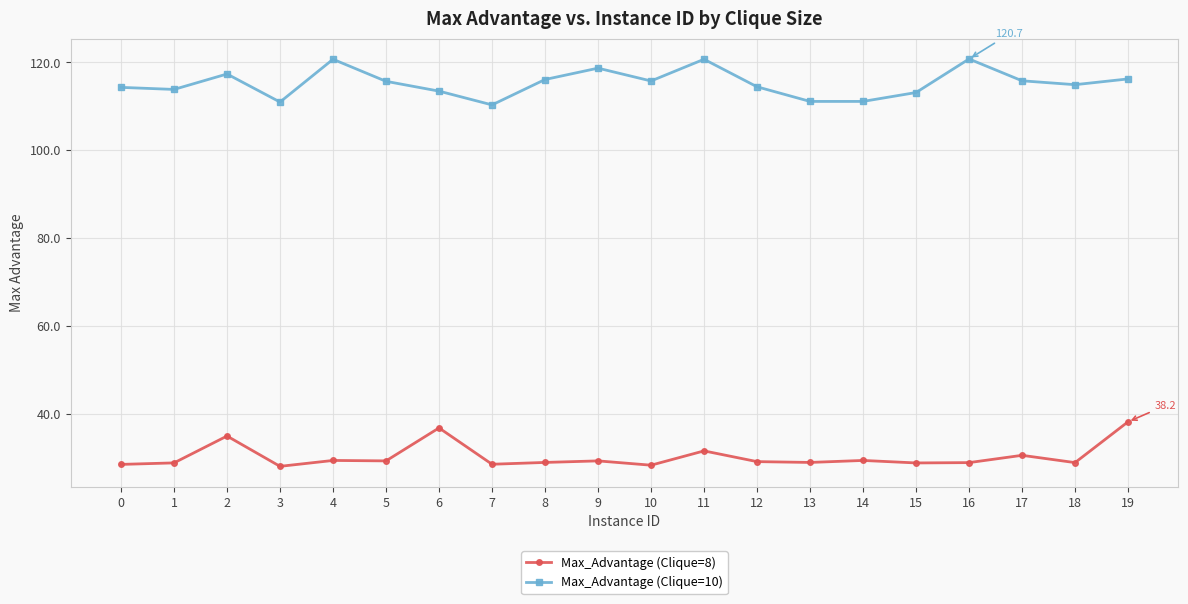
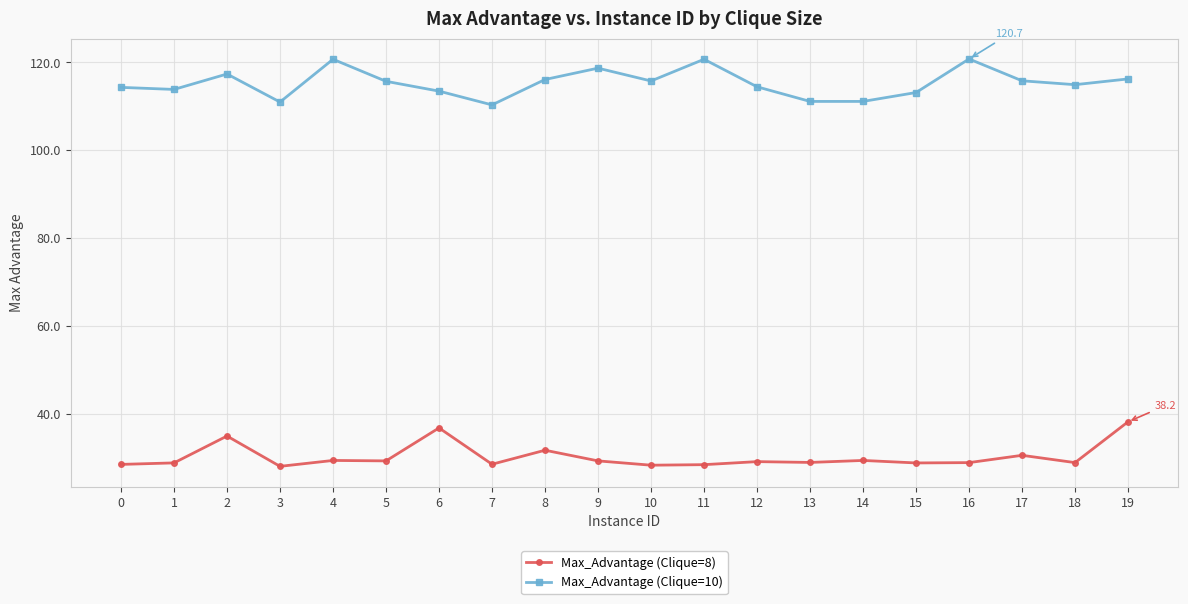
Max_Advantage (Clique=8), 8: 29 -> 32
Max_Advantage (Clique=8), 11: 32 -> 28
